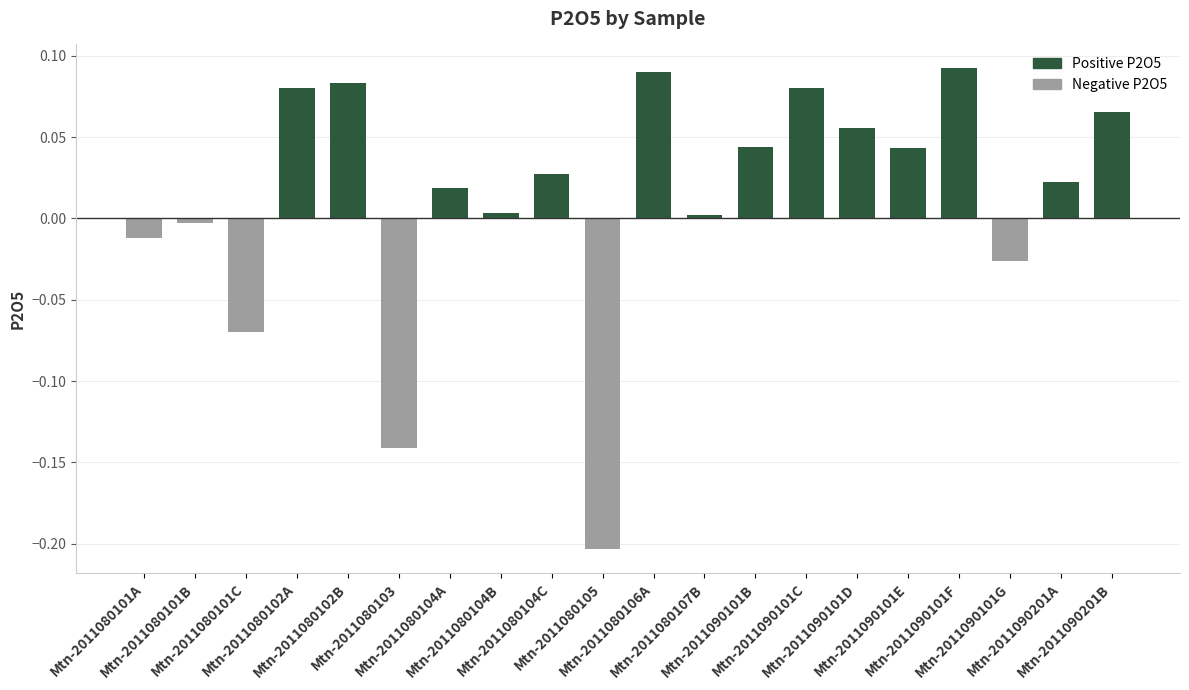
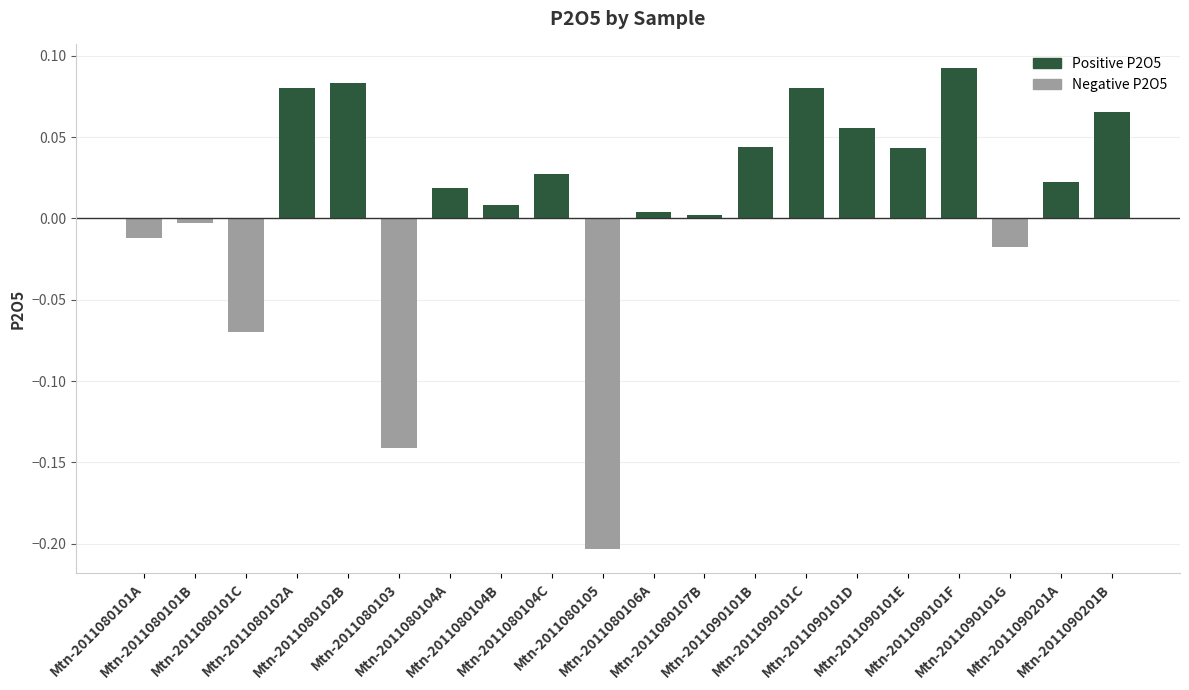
Mtn-2011080104B: 0.003 -> 0.008
Mtn-2011080106A: 0.090 -> 0.004
Mtn-2011090101G: -0.026 -> -0.017
